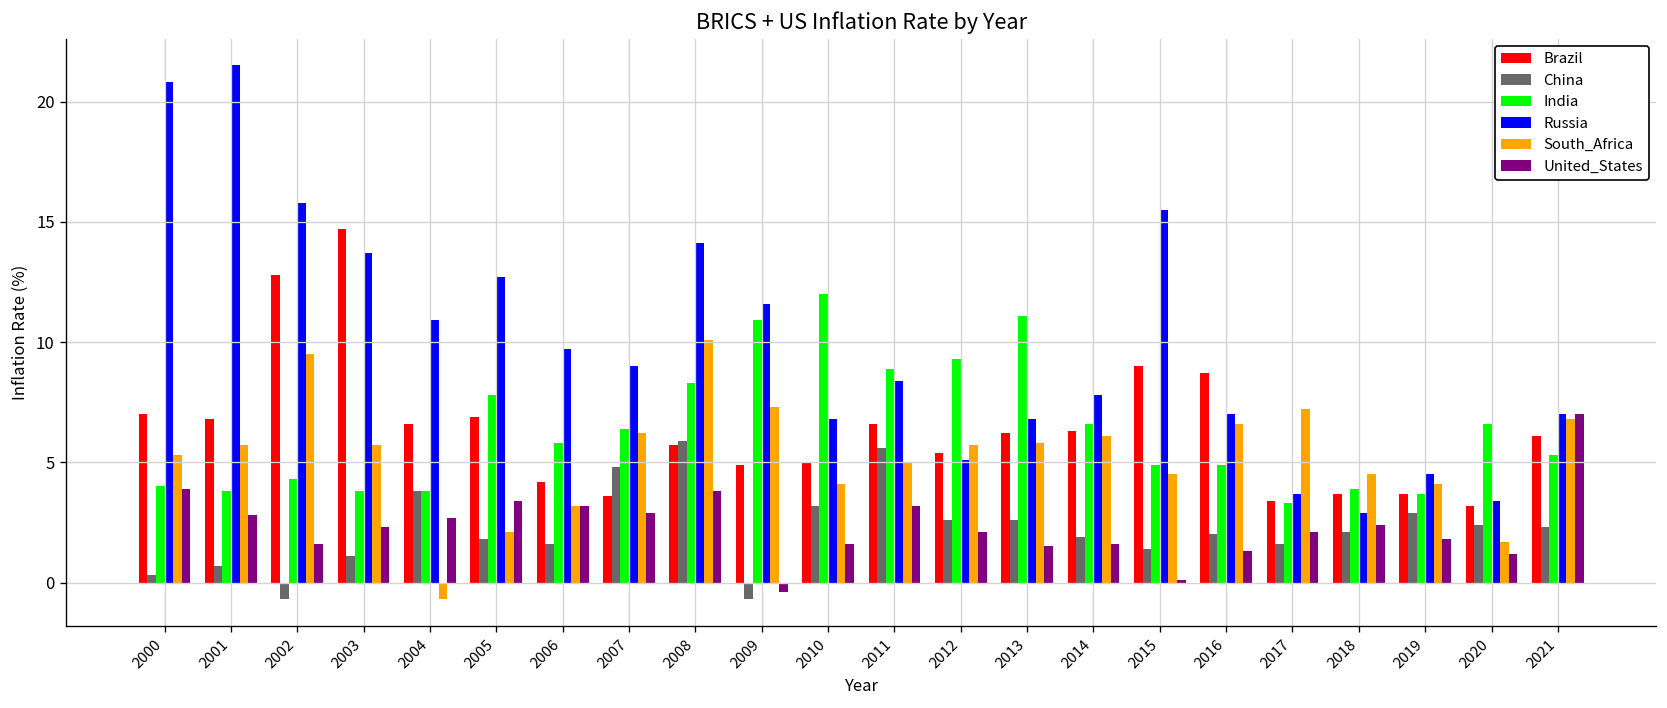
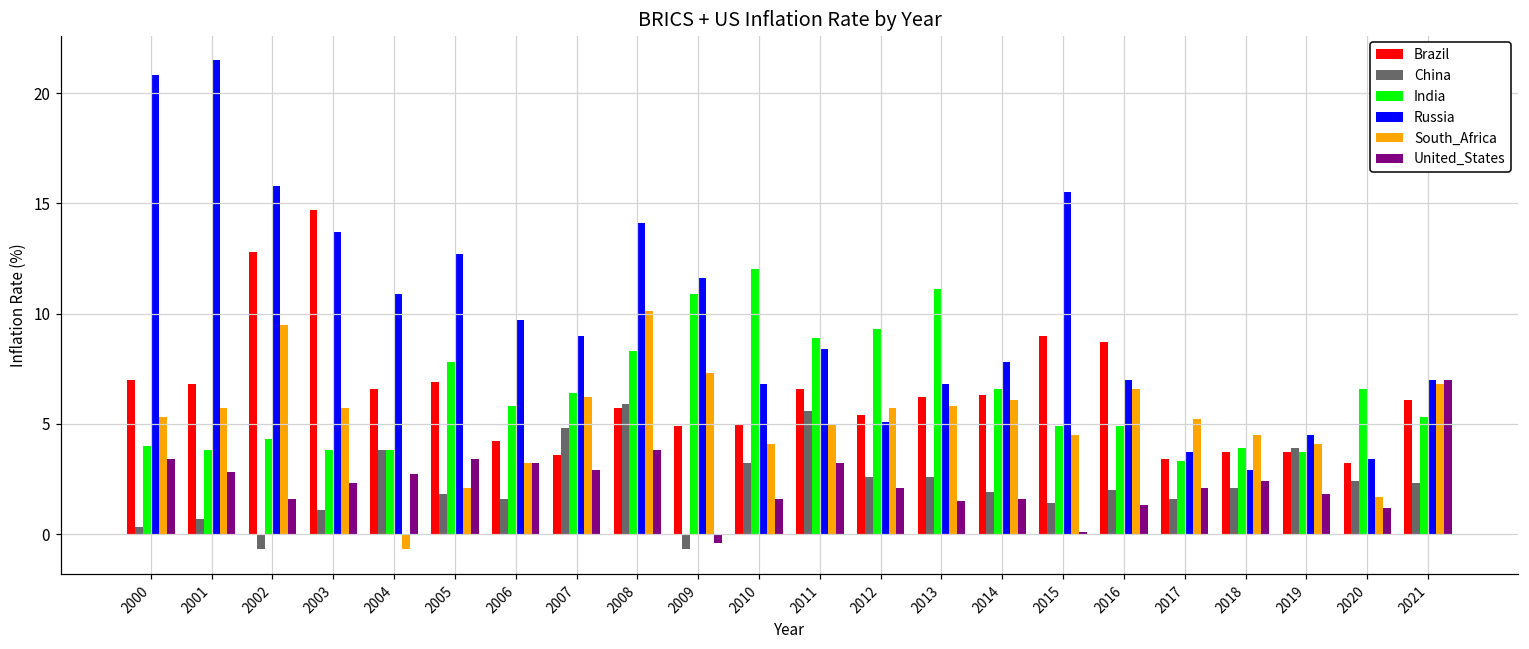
United_States, 2000: 3.9 -> 3.4
South_Africa, 2017: 7.2 -> 5.2
China, 2019: 2.9 -> 3.9
